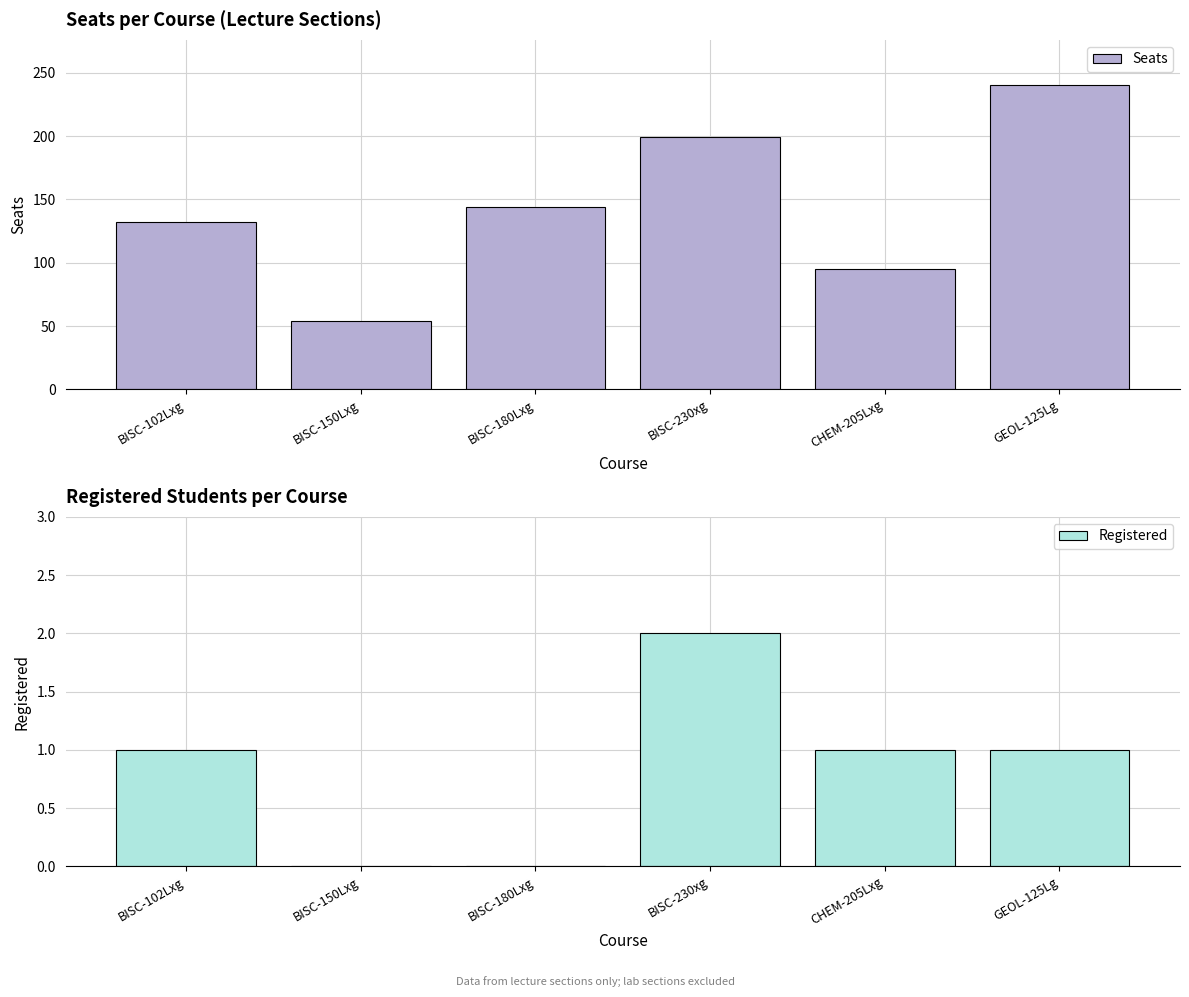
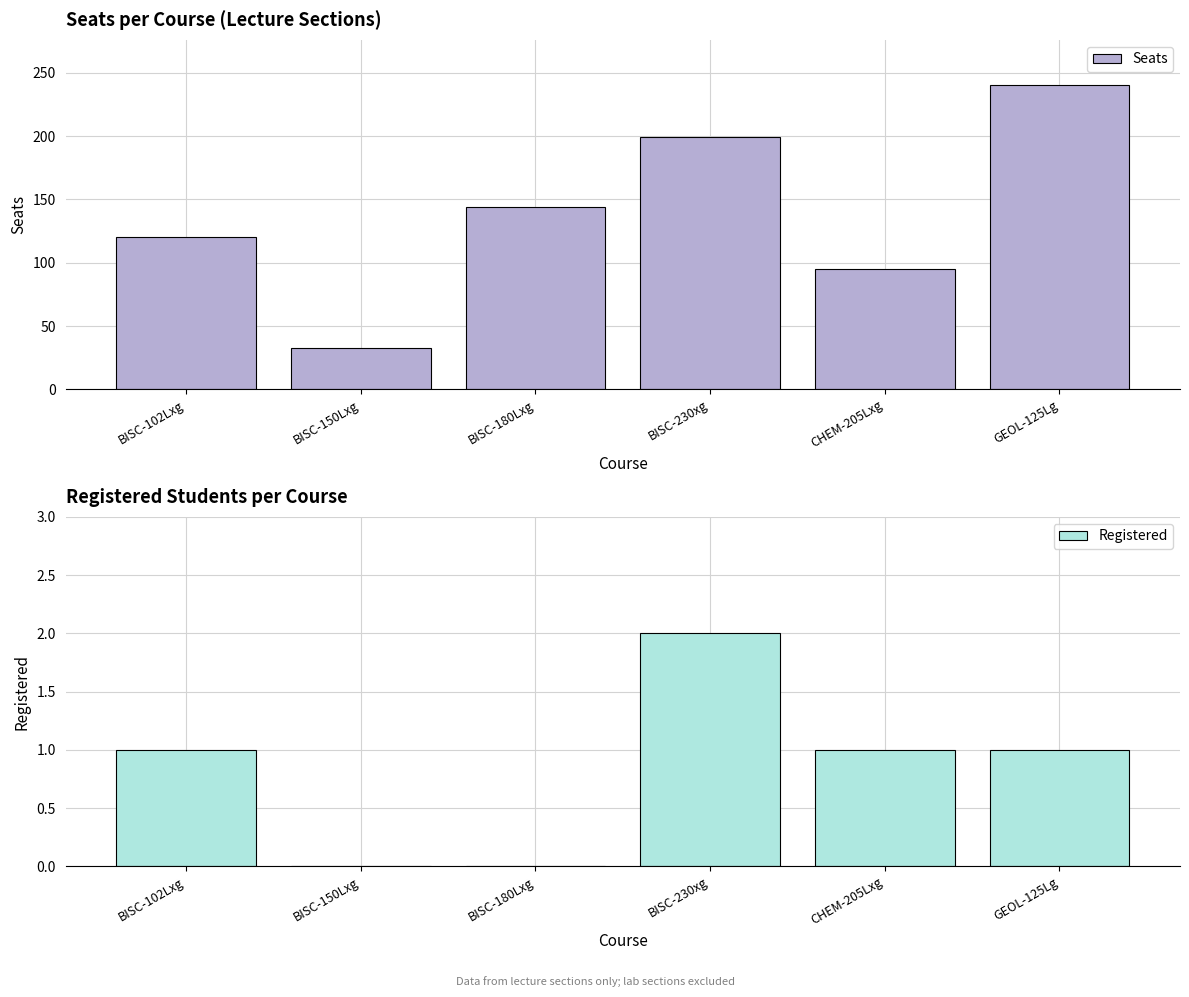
Seats per Course (Lecture Sections), BISC-102Lxg: 132 -> 120
Seats per Course (Lecture Sections), BISC-150Lxg: 54 -> 33
